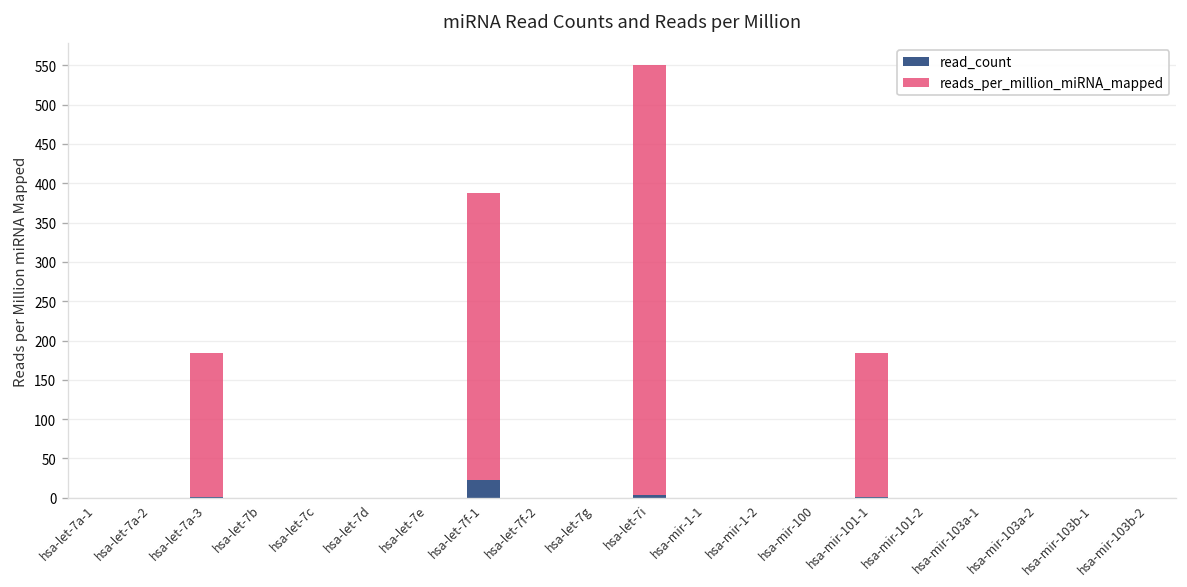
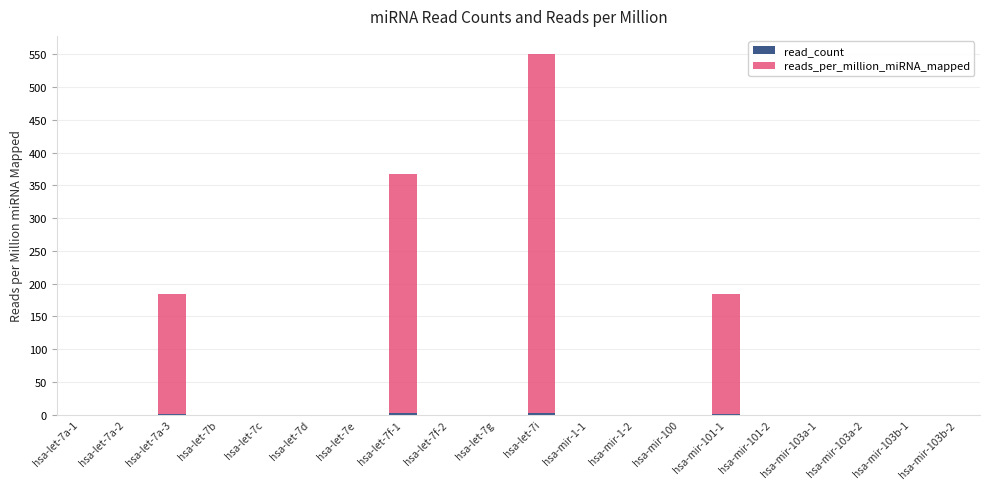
read_count, hsa-let-7f-1: 20 -> 0
